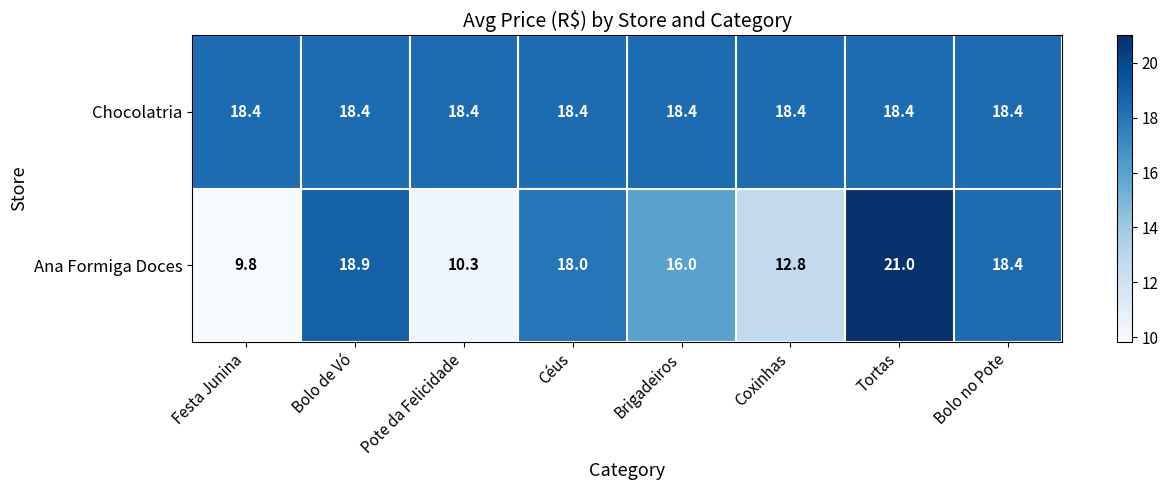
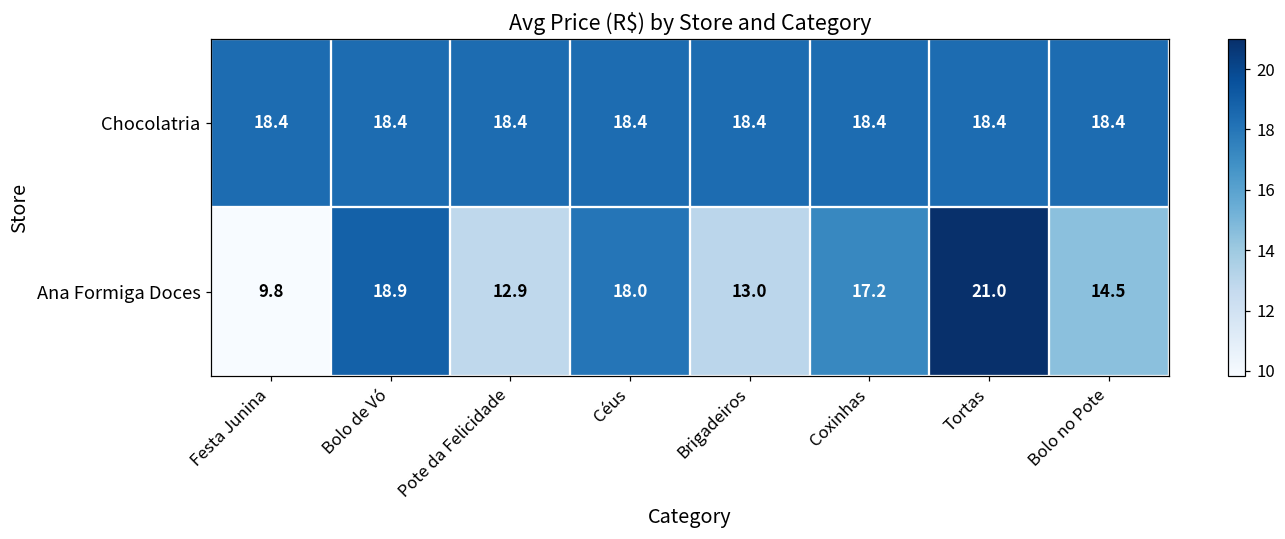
Ana Formiga Doces, Pote da Felicidade: 10.3 -> 12.9
Ana Formiga Doces, Brigadeiros: 16.0 -> 13.0
Ana Formiga Doces, Coxinhas: 12.8 -> 17.2
Ana Formiga Doces, Bolo no Pote: 18.4 -> 14.5
